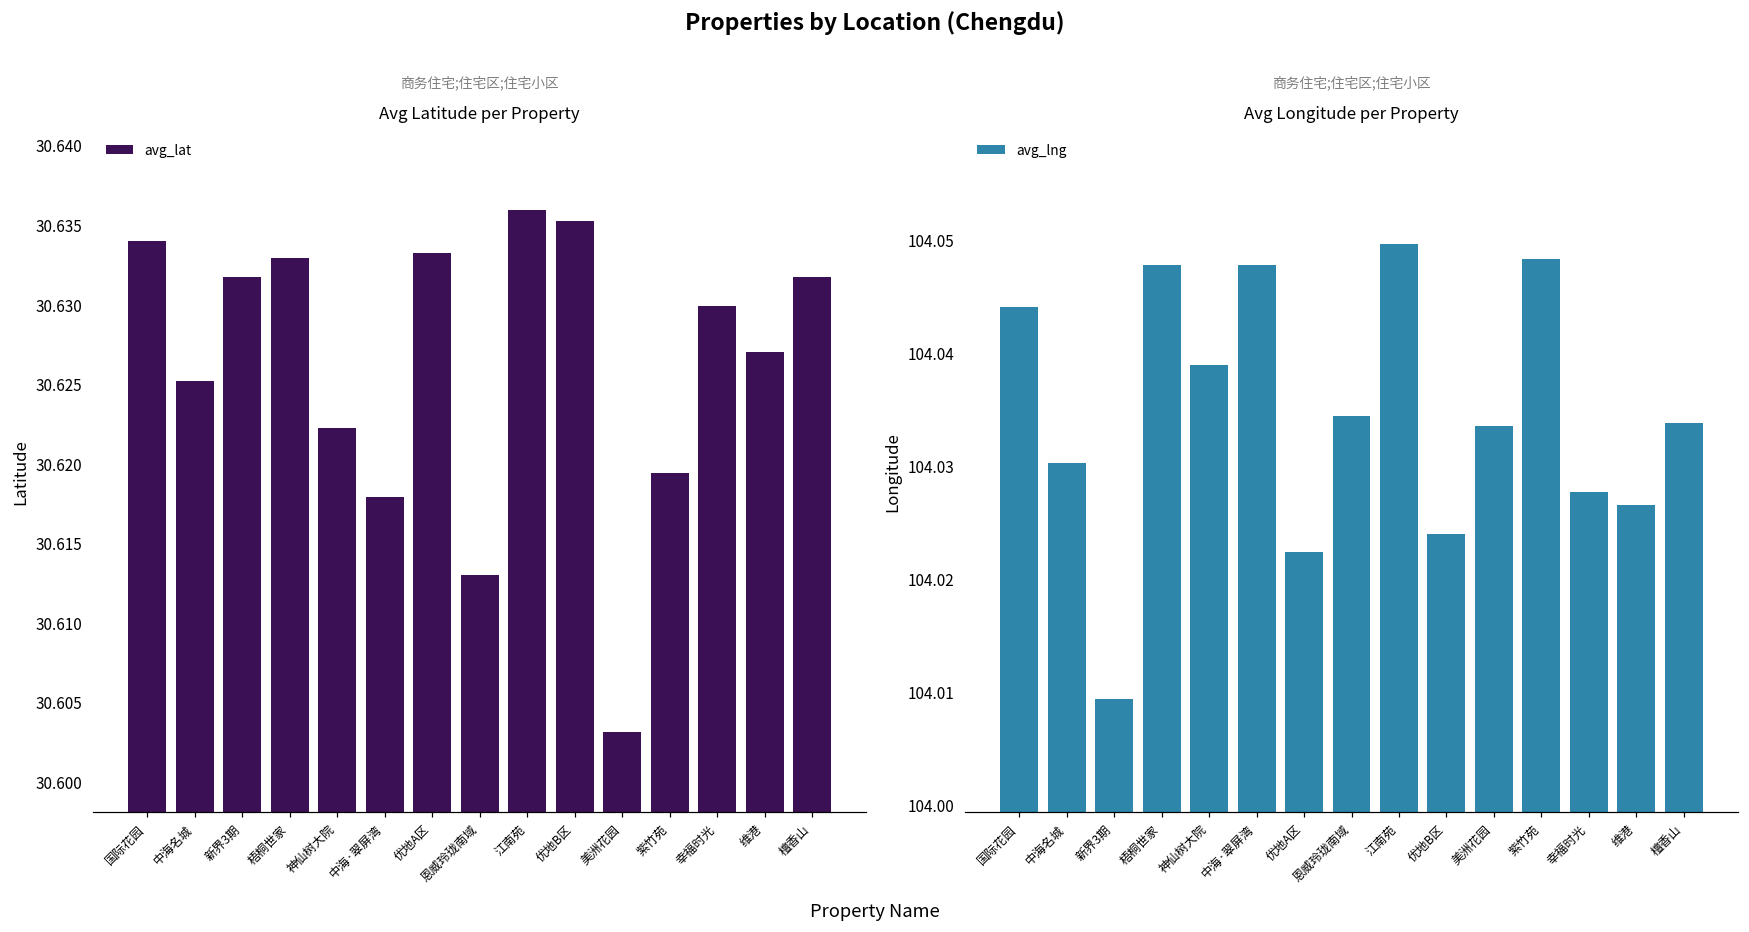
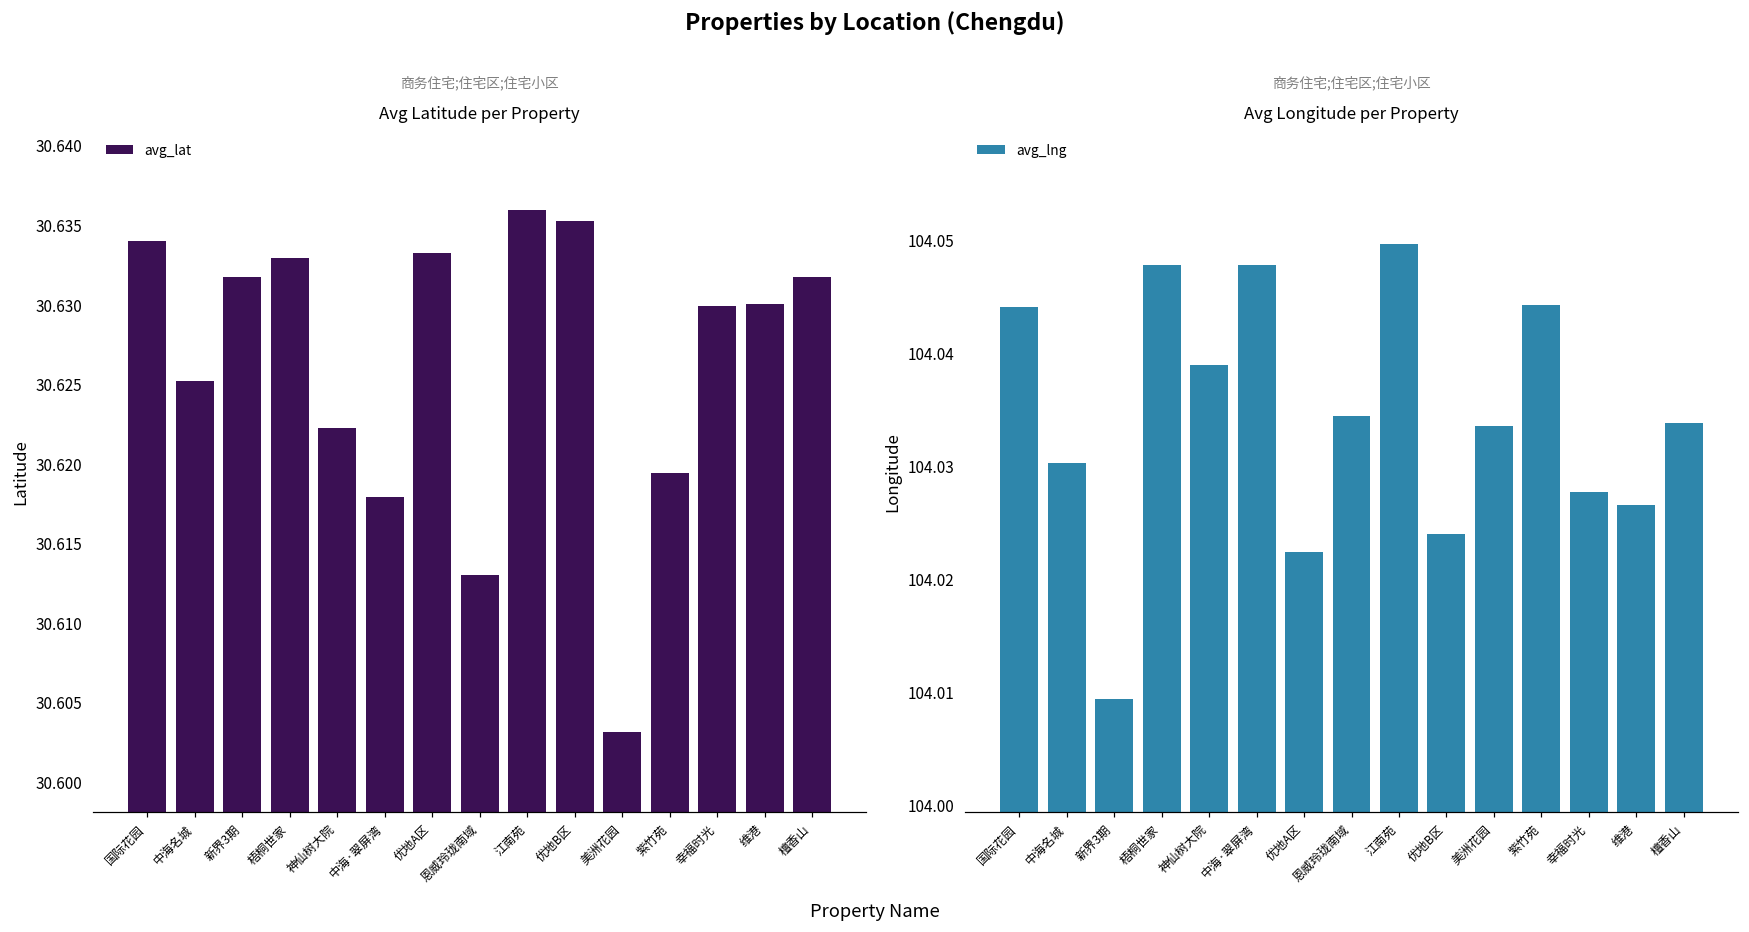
Avg Latitude per Property, 维港: 30.627 -> 30.630
Avg Longitude per Property, 紫竹苑: 104.0483 -> 104.0442
